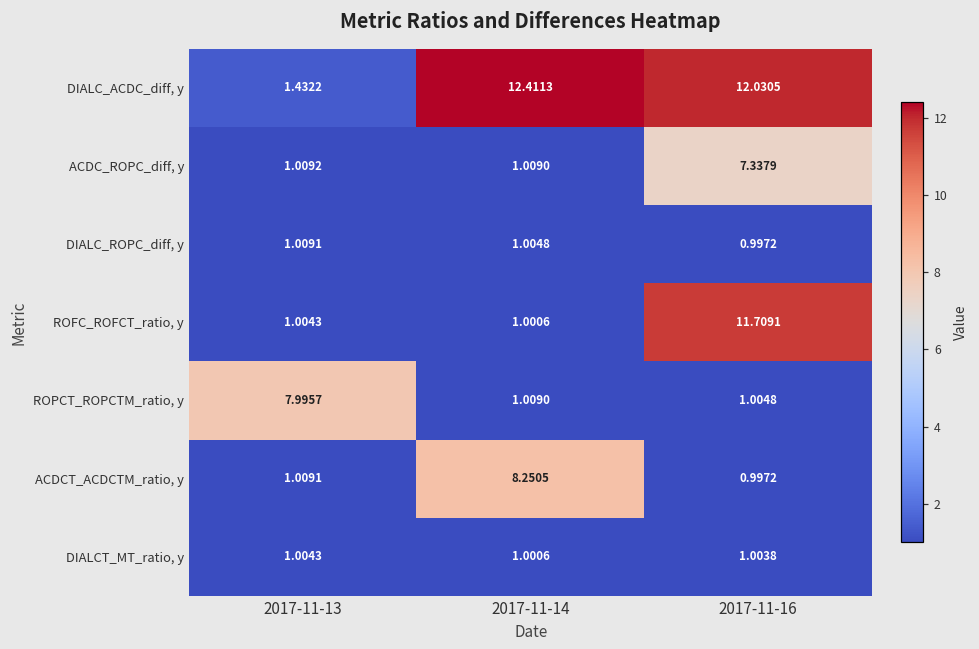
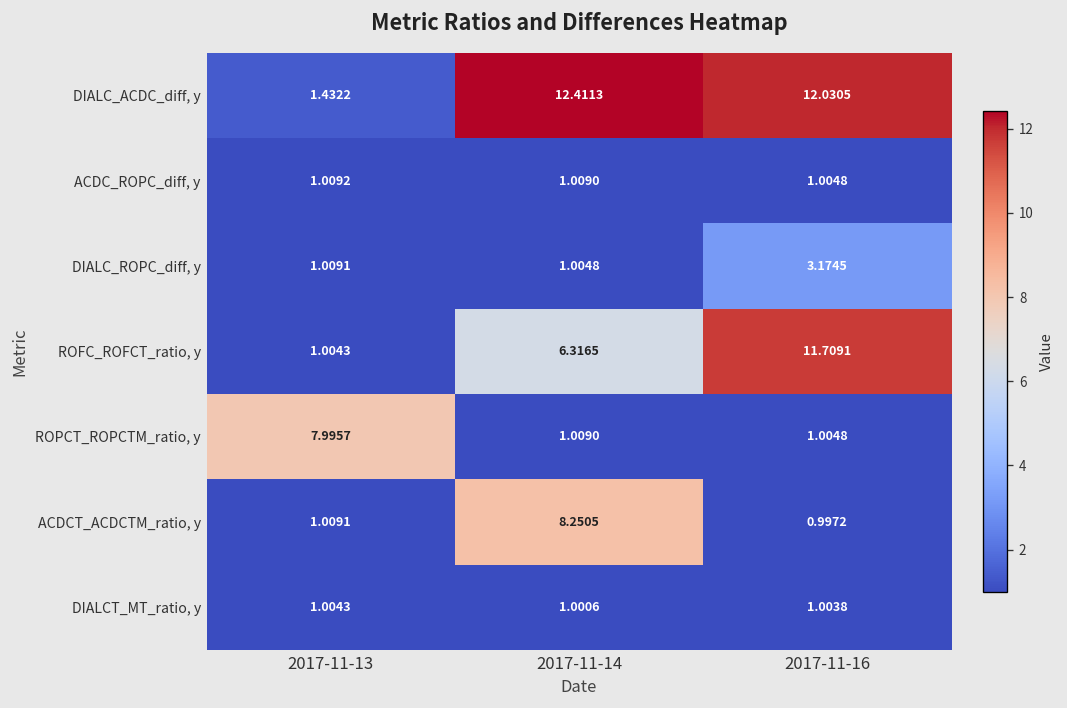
ACDC_ROPC_diff, y, 2017-11-16: 7.3379 -> 1.0048
DIALC_ROPC_diff, y, 2017-11-16: 0.9972 -> 3.1745
ROFC_ROFCT_ratio, y, 2017-11-14: 1.0006 -> 6.3165
